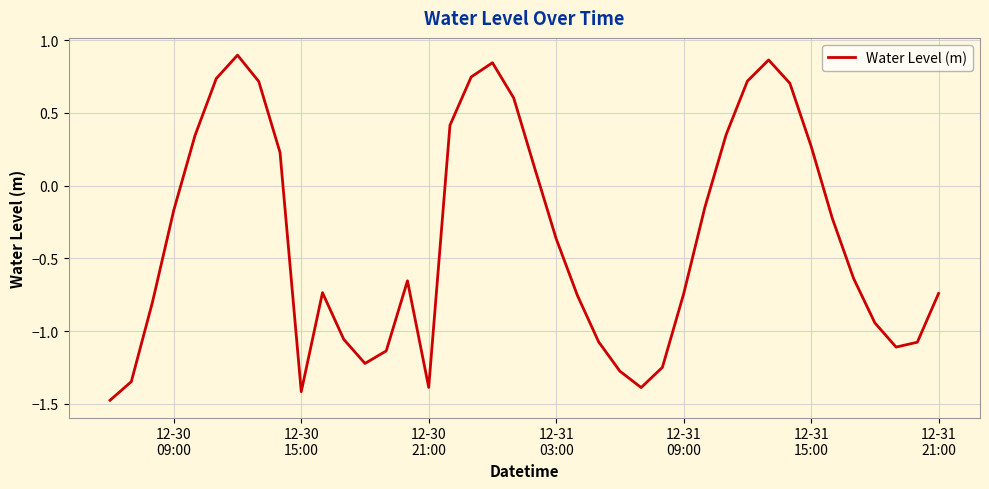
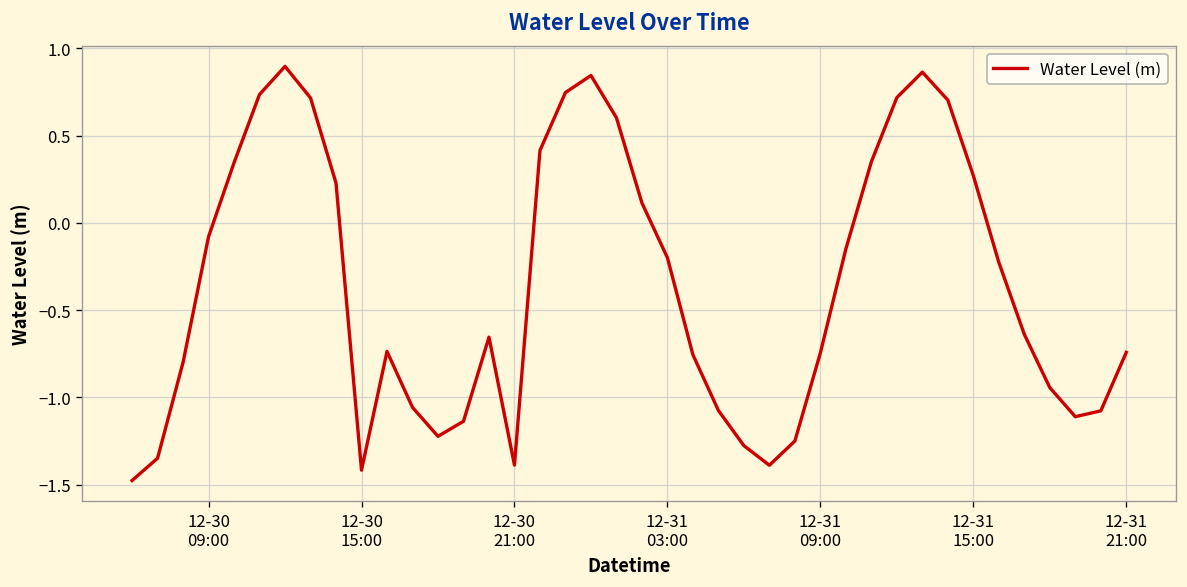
12-30 09:00: -0.17 -> -0.08
12-31 03:00: -0.37 -> -0.20
